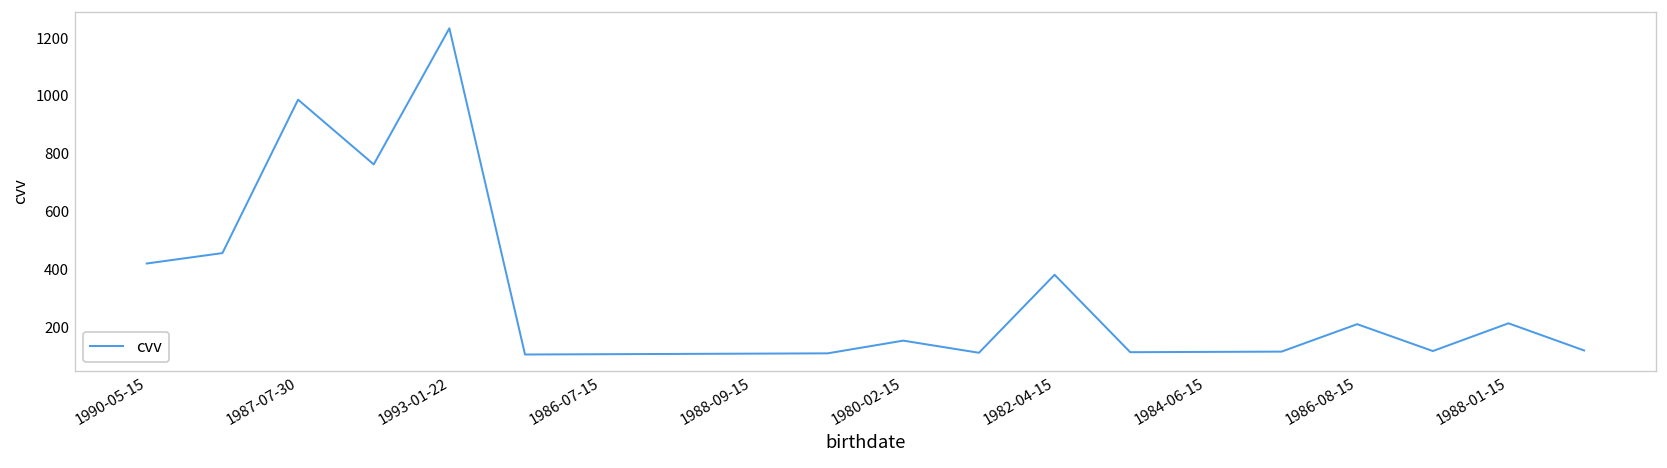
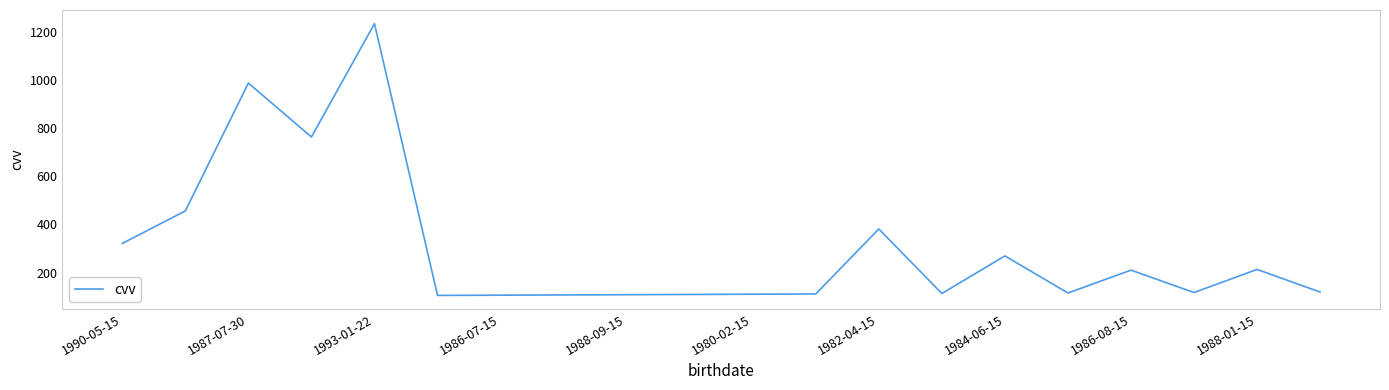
1990-05-15: 420 -> 320
1980-02-15: 150 -> 110
1984-06-15: 110 -> 270
